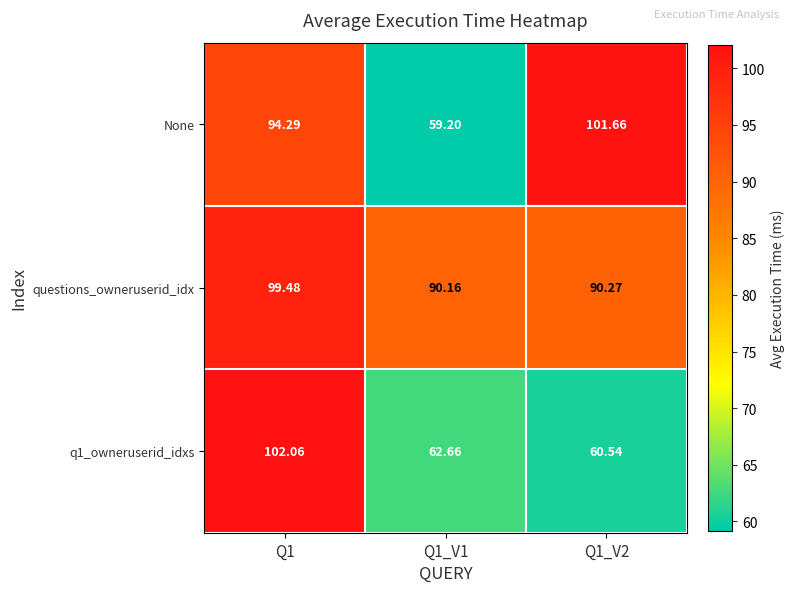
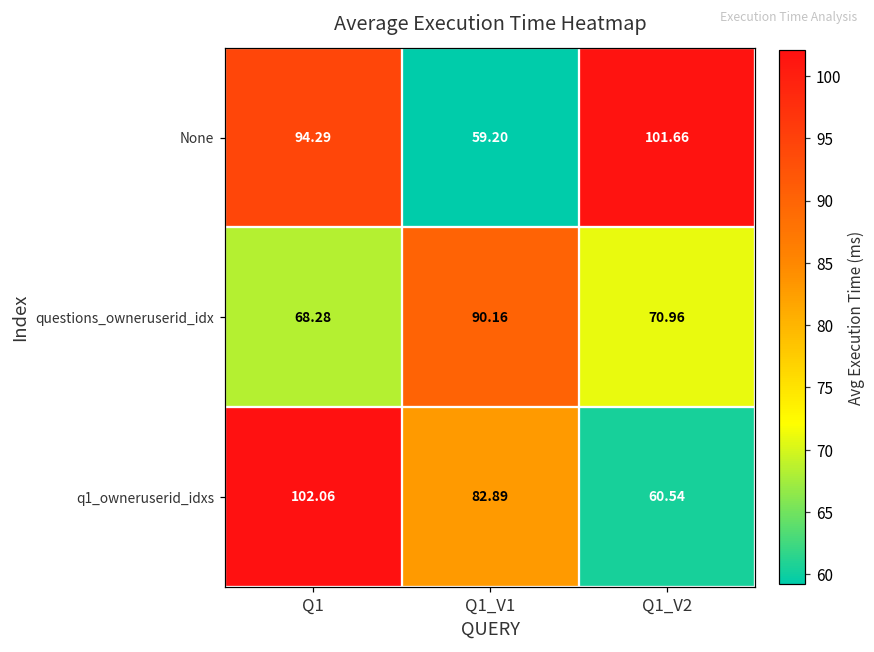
questions_owneruserid_idx, Q1: 99.48 -> 68.28
questions_owneruserid_idx, Q1_V2: 90.27 -> 70.96
q1_owneruserid_idxs, Q1_V1: 62.66 -> 82.89
